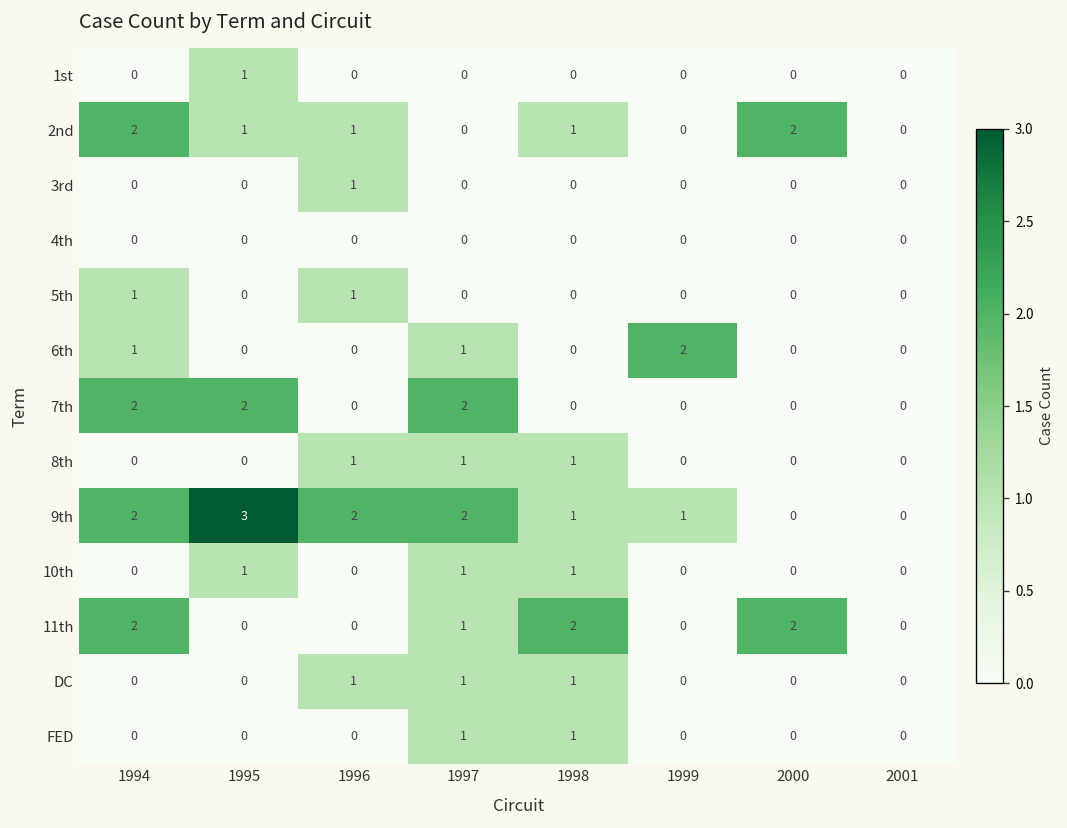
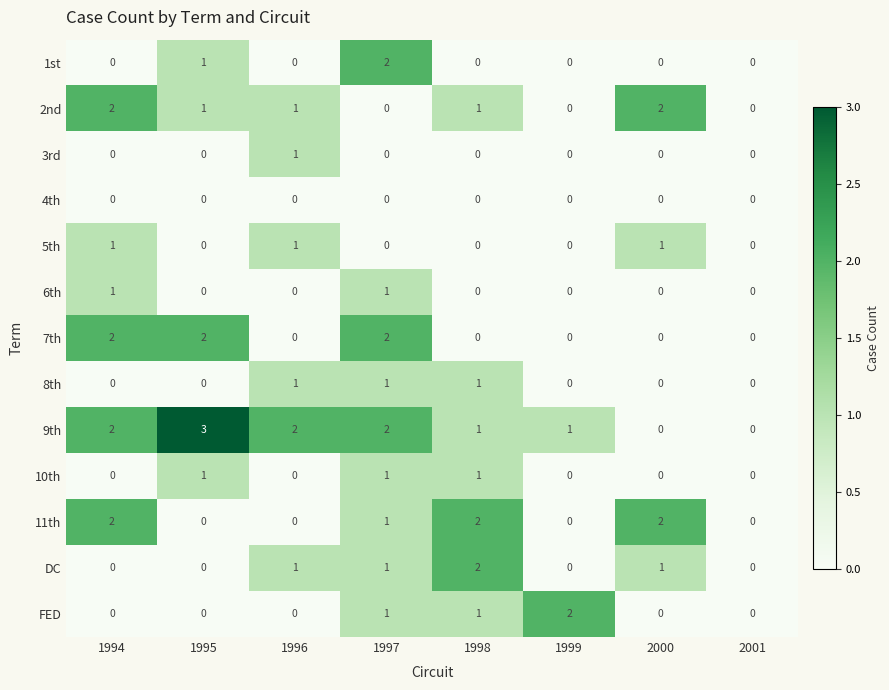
1st, 1997: 0 -> 2
5th, 2000: 0 -> 1
6th, 1999: 2 -> 0
DC, 1998: 1 -> 2
DC, 2000: 0 -> 1
FED, 1999: 0 -> 2
